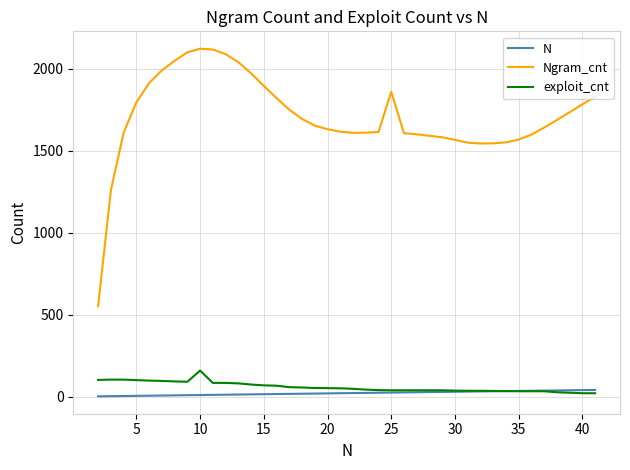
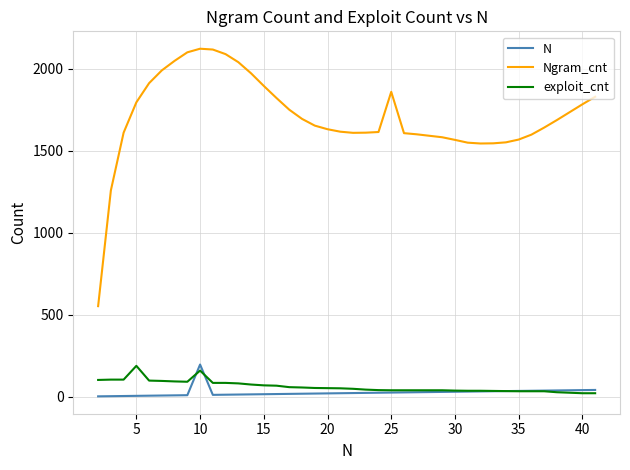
exploit_cnt, 5: 100 -> 190
N, 10: 10 -> 200
